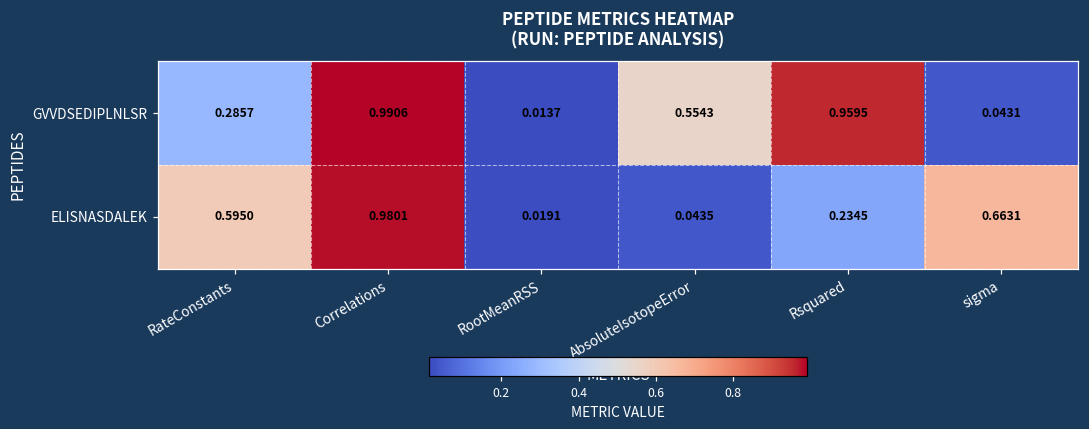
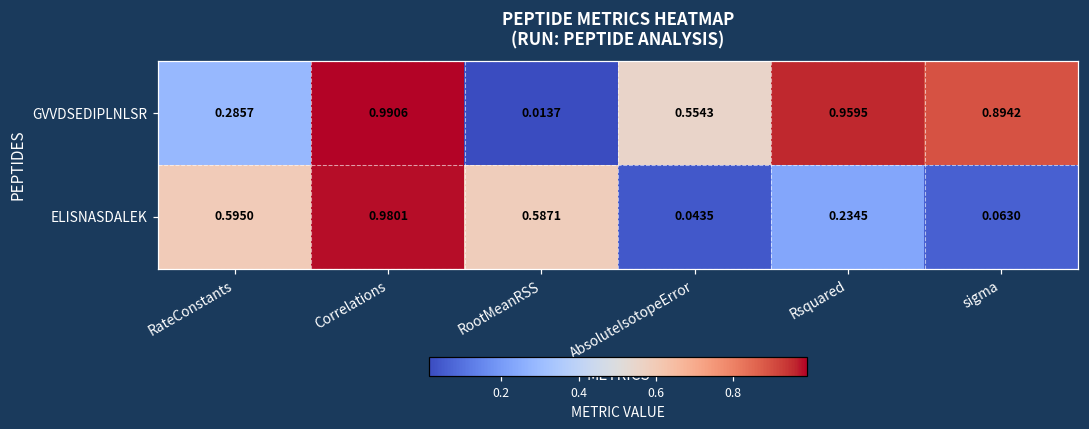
GVVDSEDIPLNLSR, sigma: 0.0431 -> 0.8942
ELISNASDALEK, RootMeanRSS: 0.0191 -> 0.5871
ELISNASDALEK, sigma: 0.6631 -> 0.0630
